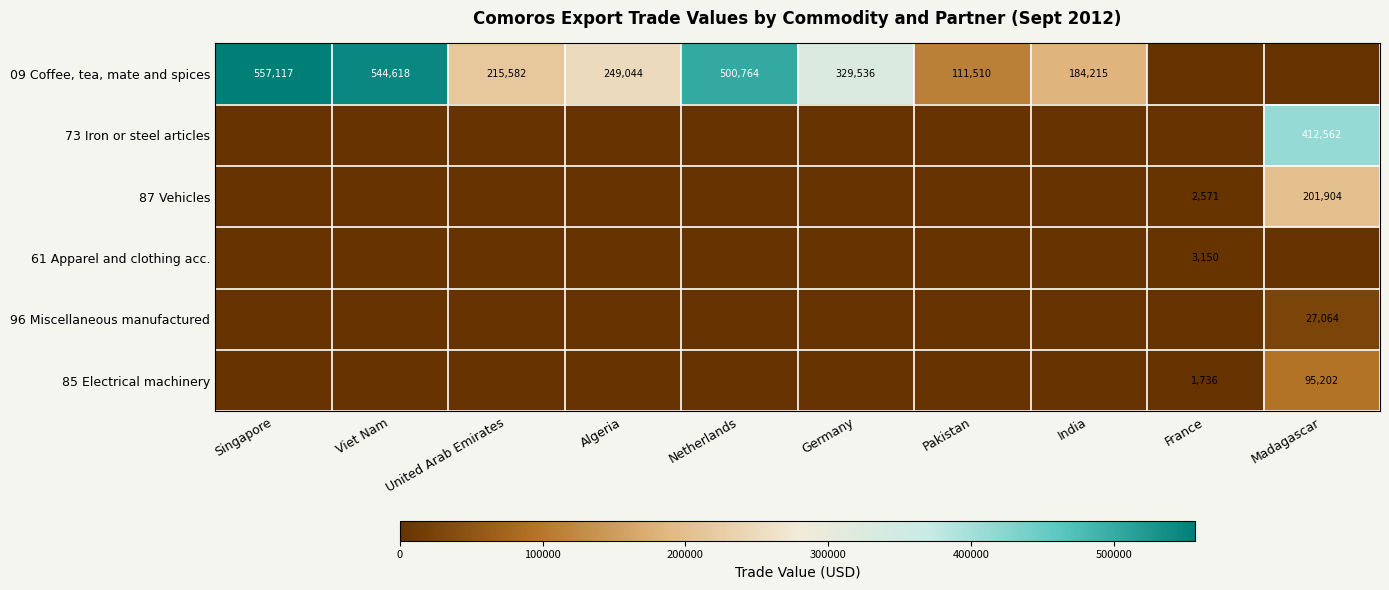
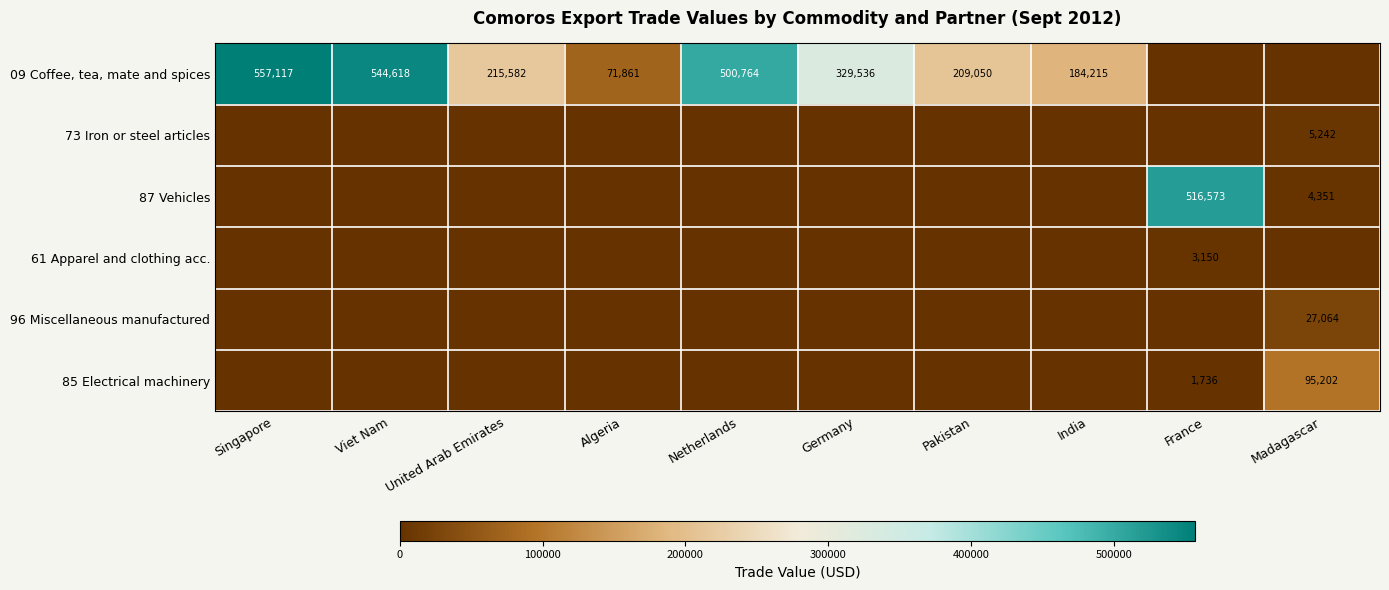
09 Coffee, tea, mate and spices, Algeria: 249,044 -> 71,861
09 Coffee, tea, mate and spices, Pakistan: 111,510 -> 209,050
73 Iron or steel articles, Madagascar: 412,562 -> 5,242
87 Vehicles, France: 2,571 -> 516,573
87 Vehicles, Madagascar: 201,904 -> 4,351
